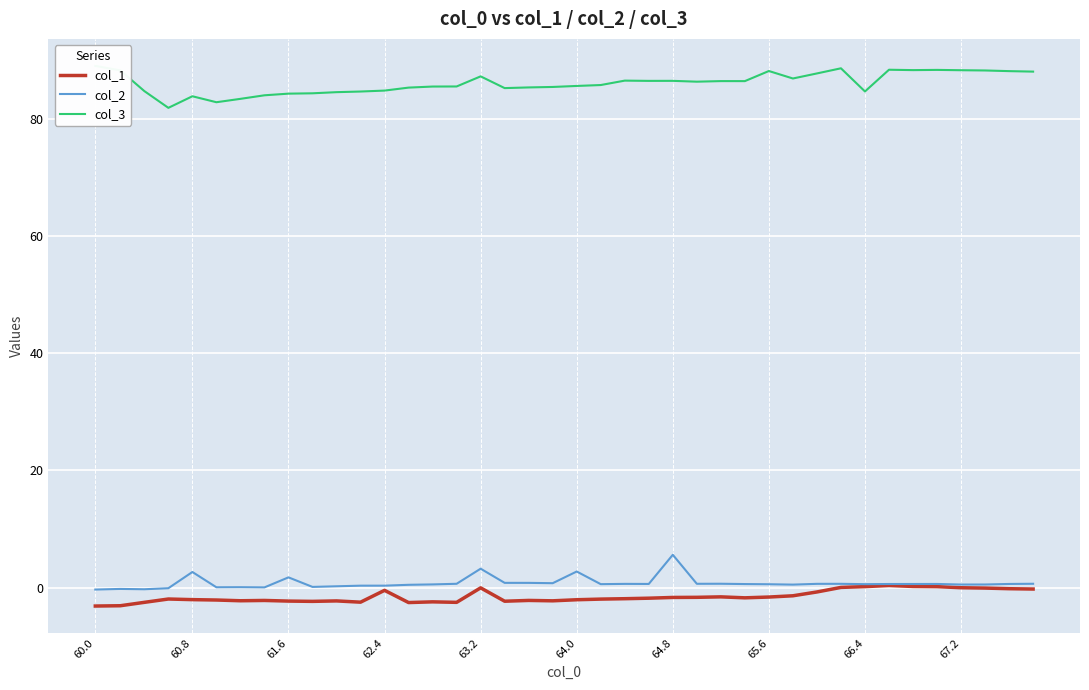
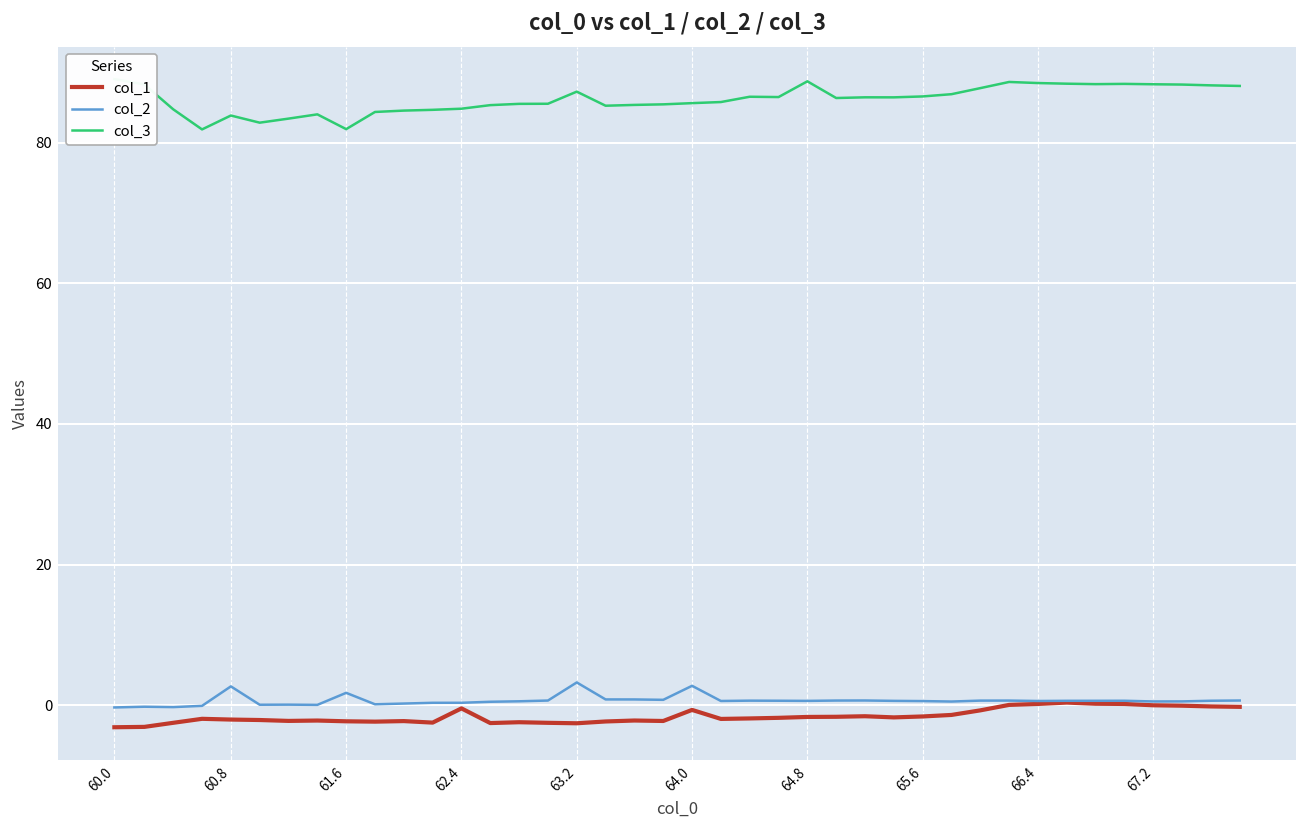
col_3, 61.6: 84 -> 82
col_1, 63.2: 0 -> -3
col_1, 64.0: -2 -> -1
col_2, 64.8: 6 -> 1
col_3, 64.8: 86 -> 89
col_3, 65.6: 88 -> 87
col_3, 66.4: 85 -> 88
